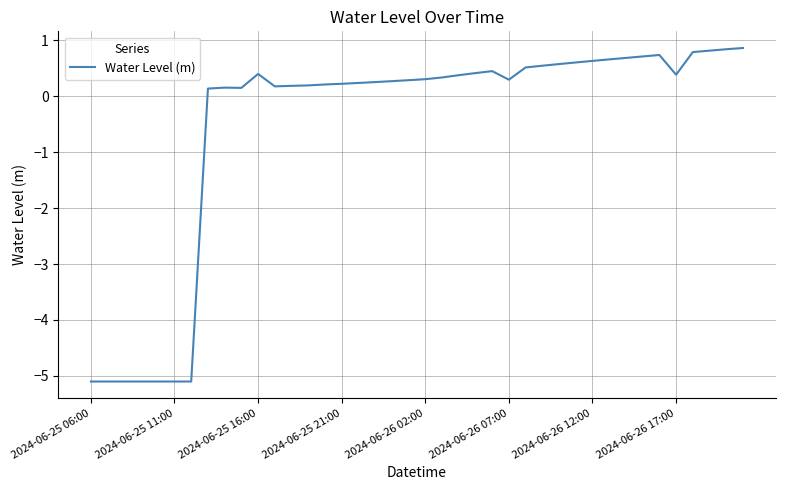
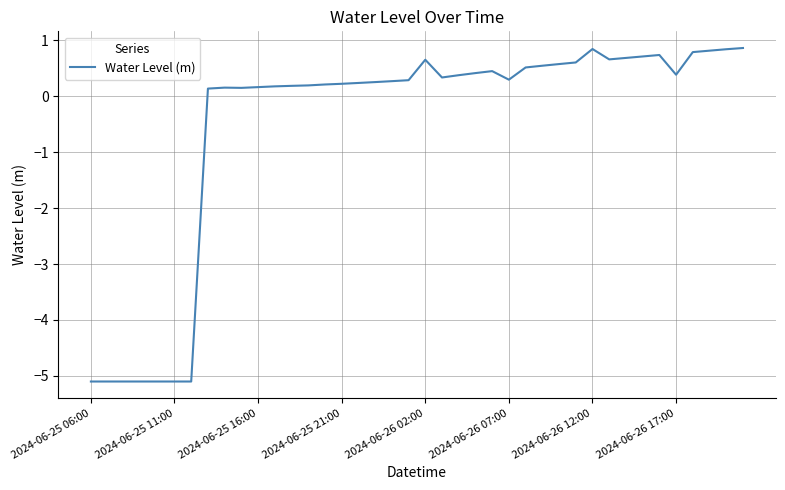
2024-06-25 16:00: 0.4 -> 0.2
2024-06-26 02:00: 0.3 -> 0.7
2024-06-26 12:00: 0.6 -> 0.8
